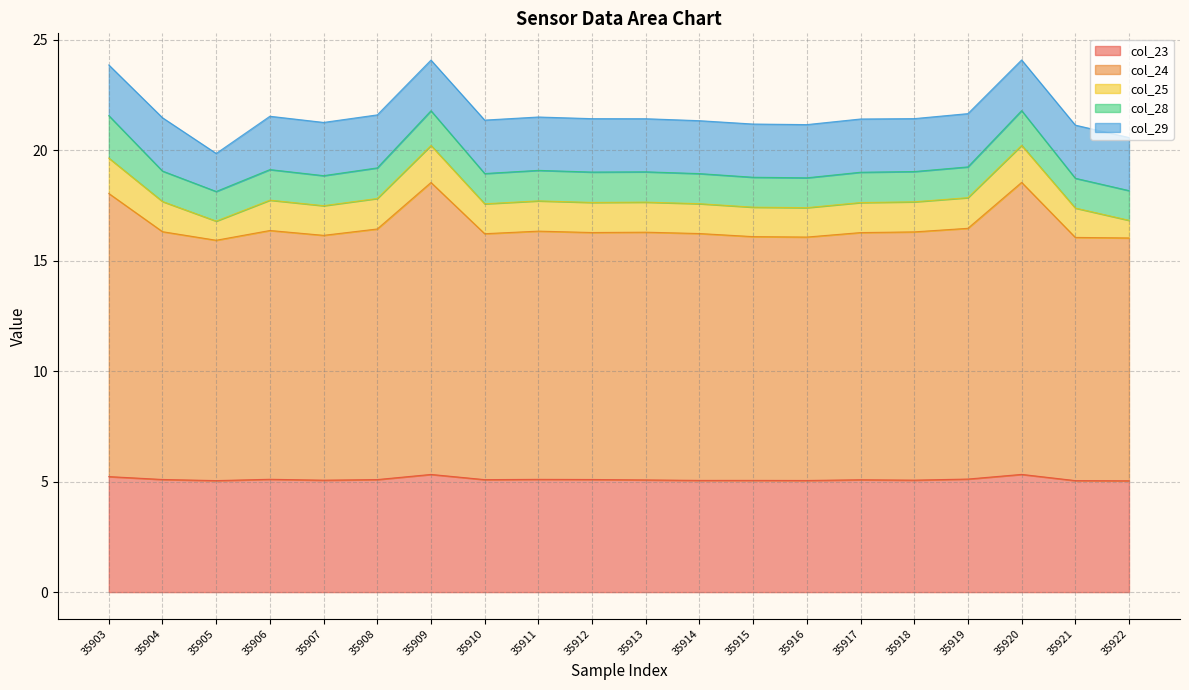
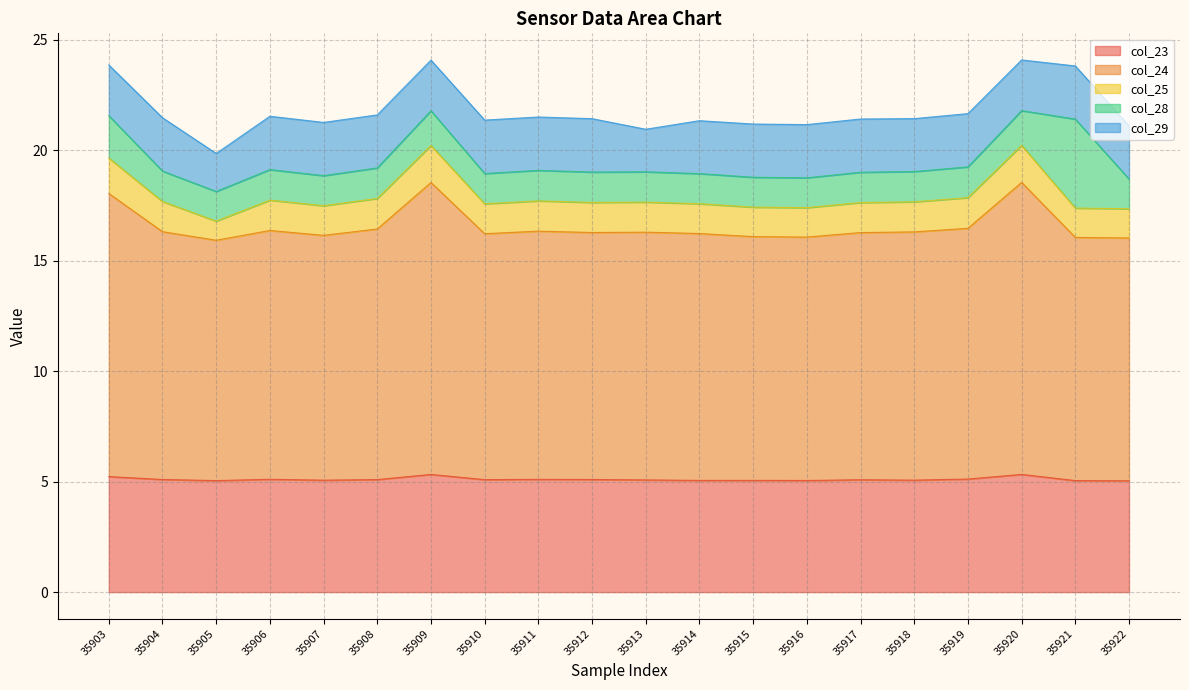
col_29, 35913: 2.4 -> 1.9
col_28, 35921: 1.3 -> 4.0
col_25, 35922: 0.8 -> 1.3
